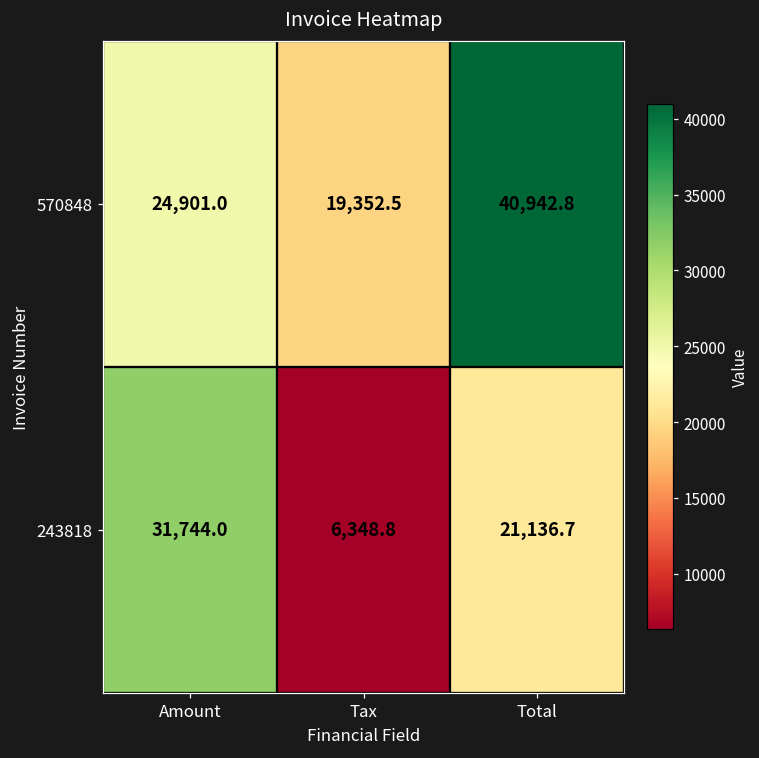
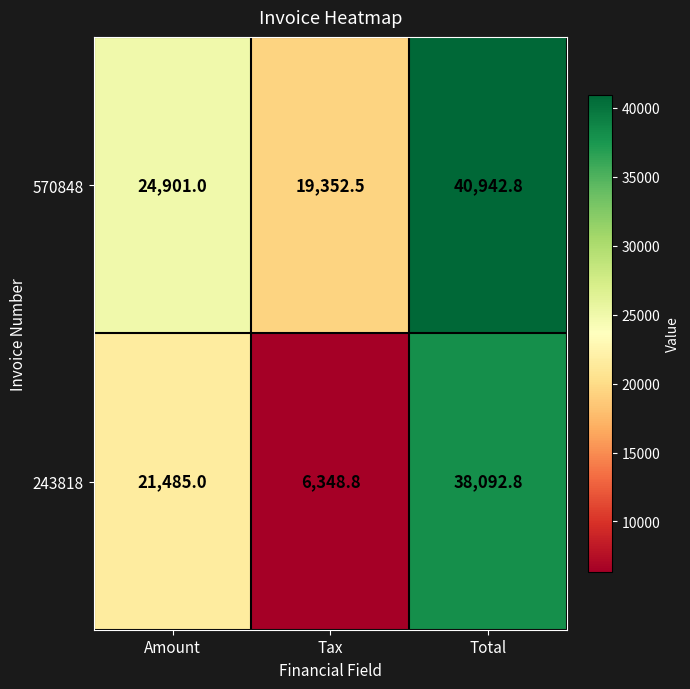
243818, Amount: 31,744.0 -> 21,485.0
243818, Total: 21,136.7 -> 38,092.8
